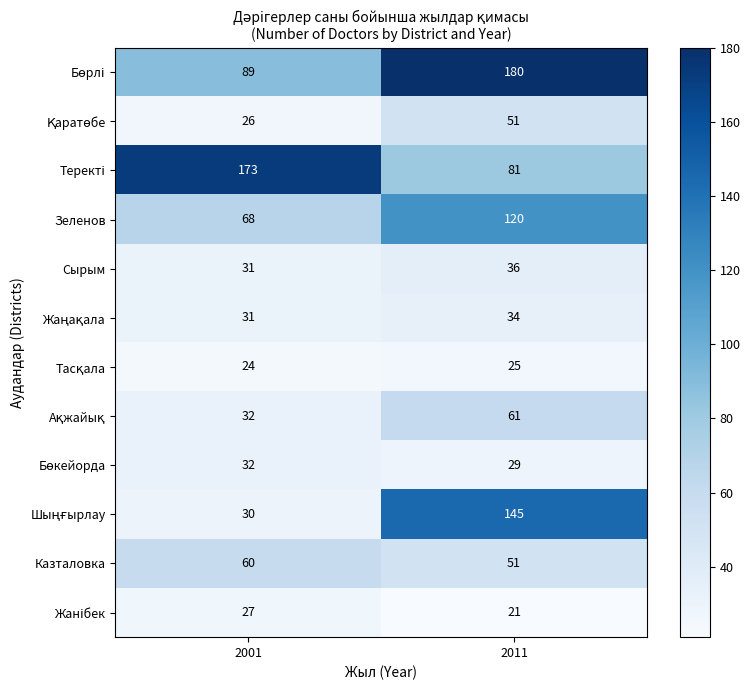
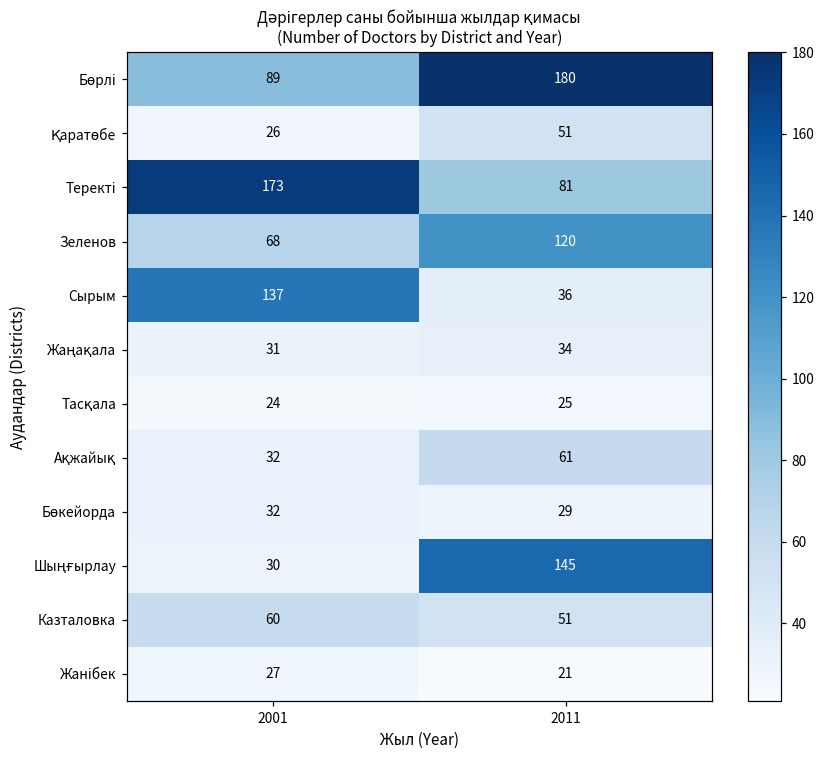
Сырым, 2001: 31 -> 137
